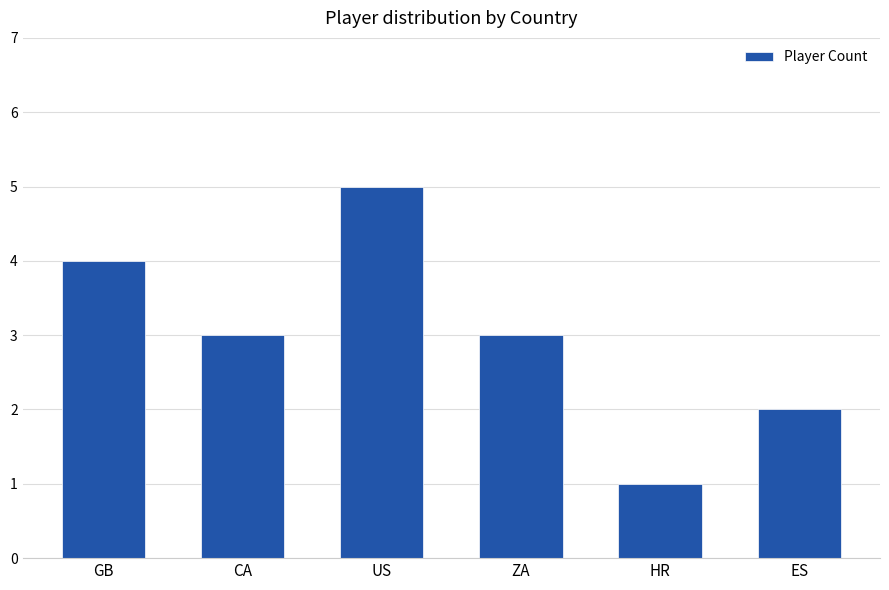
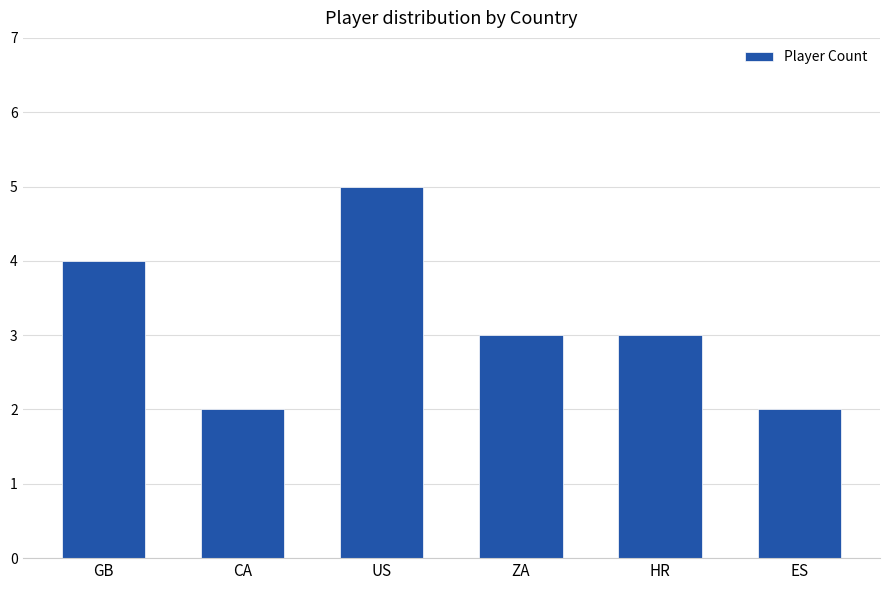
CA: 3 -> 2
HR: 1 -> 3
